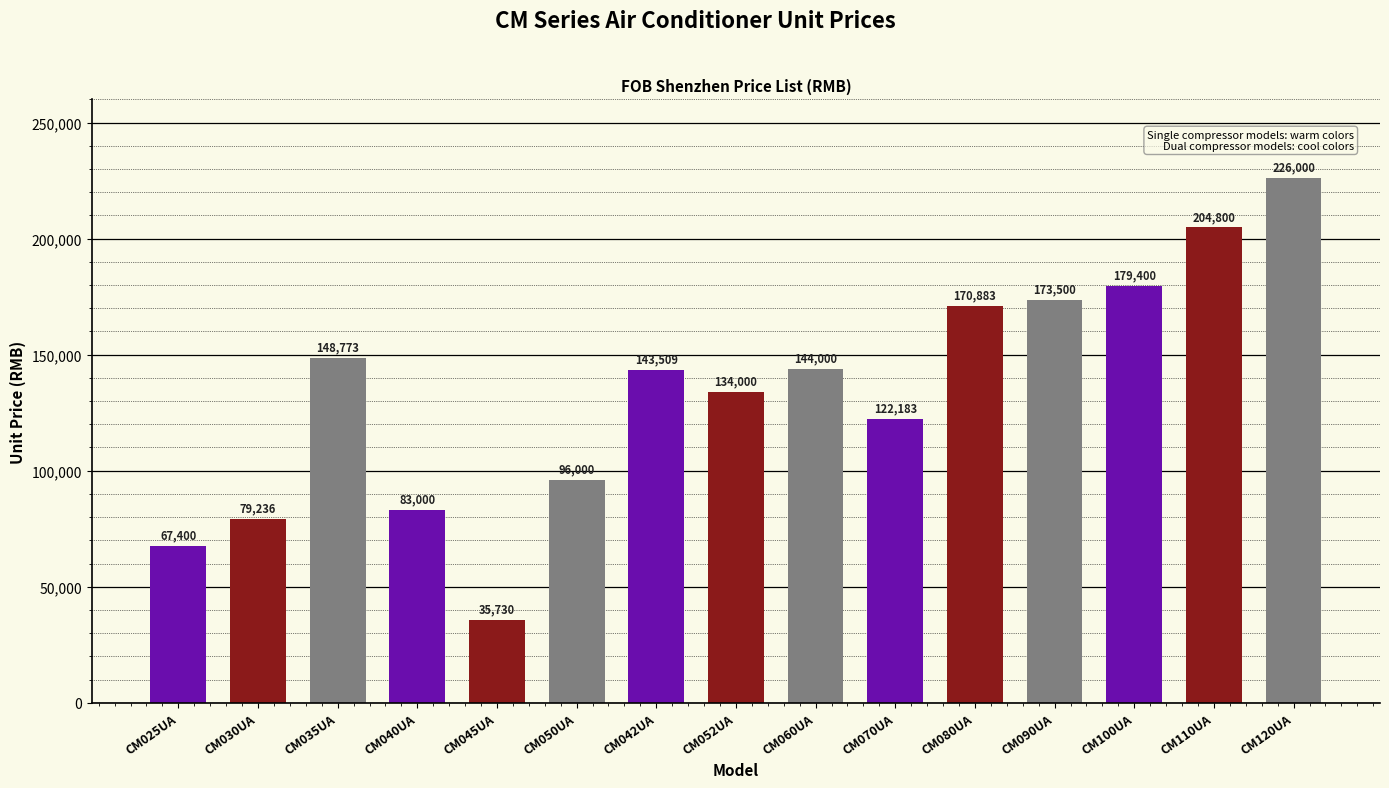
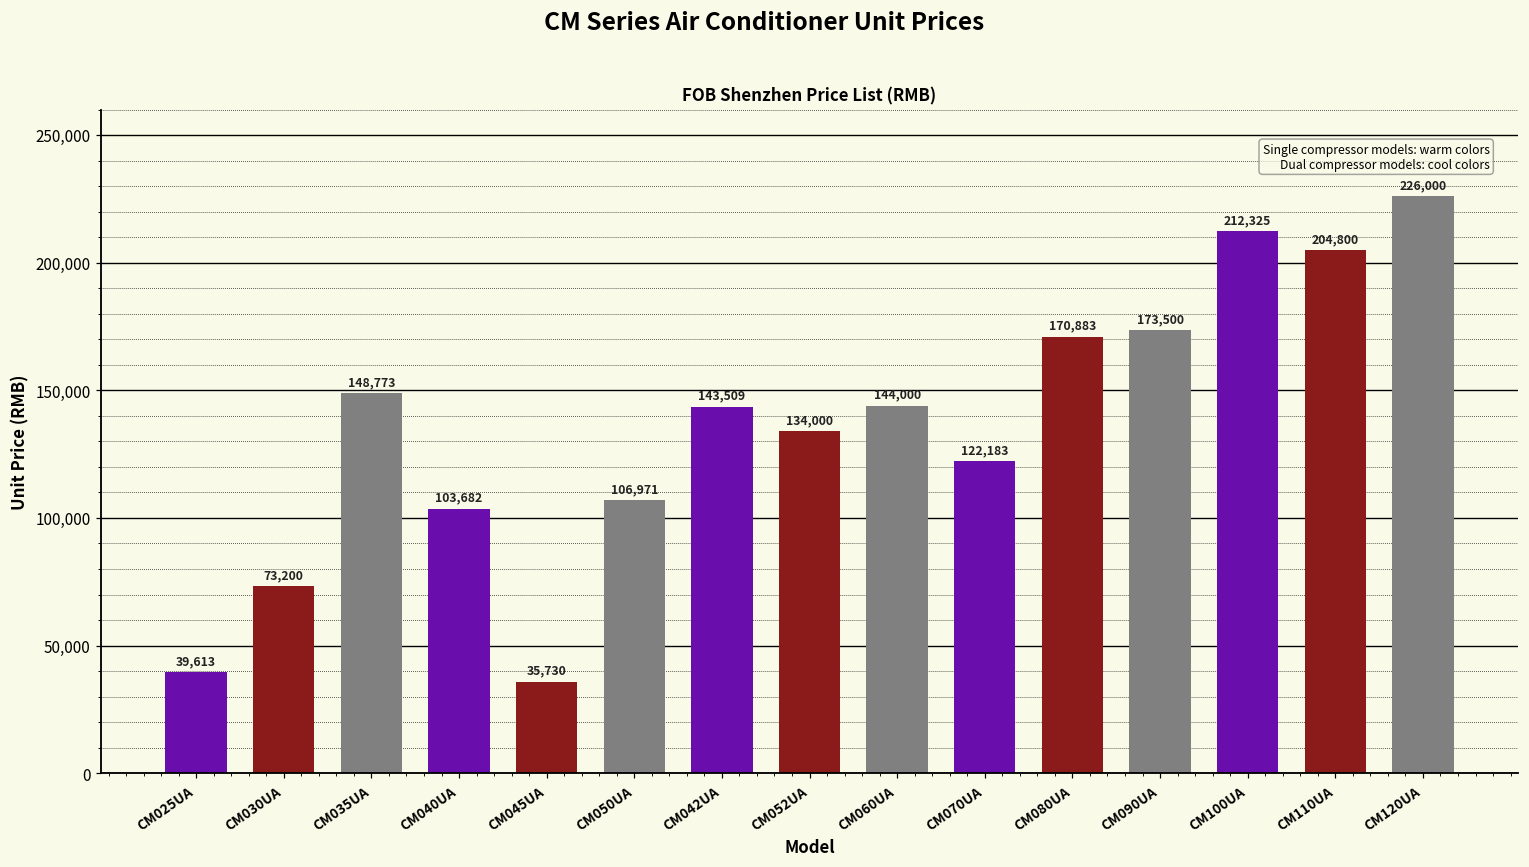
CM025UA: 67,400 -> 39,613
CM030UA: 79,236 -> 73,200
CM040UA: 83,000 -> 103,682
CM050UA: 96,000 -> 106,971
CM100UA: 179,400 -> 212,325
